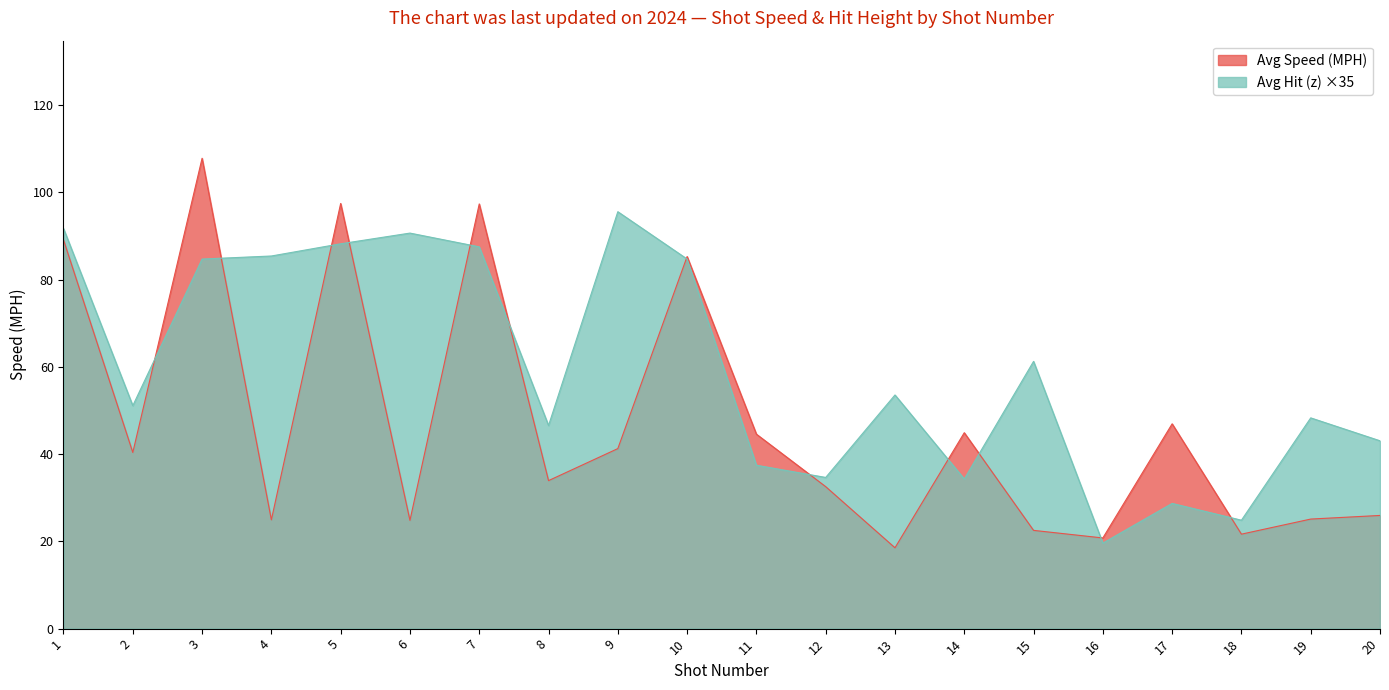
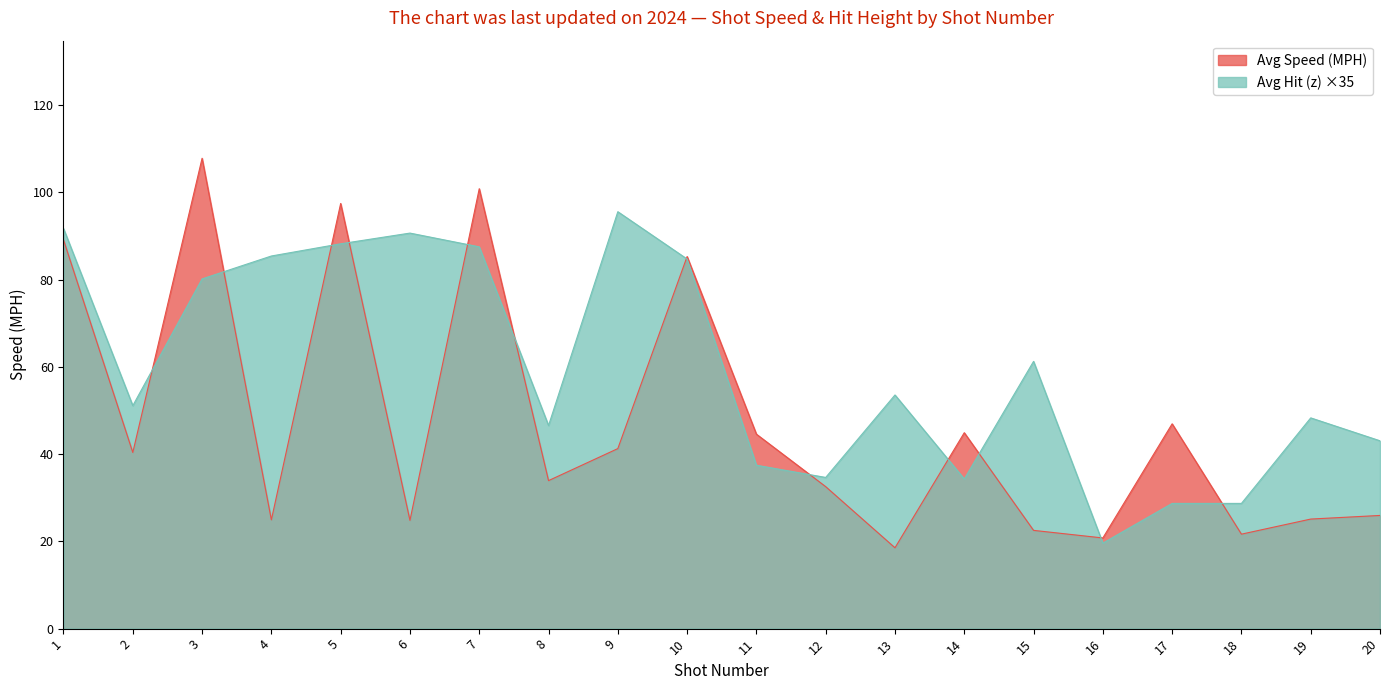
Avg Hit (z) ×35, 3: 85 -> 80
Avg Speed (MPH), 7: 97 -> 101
Avg Hit (z) ×35, 18: 25 -> 29
